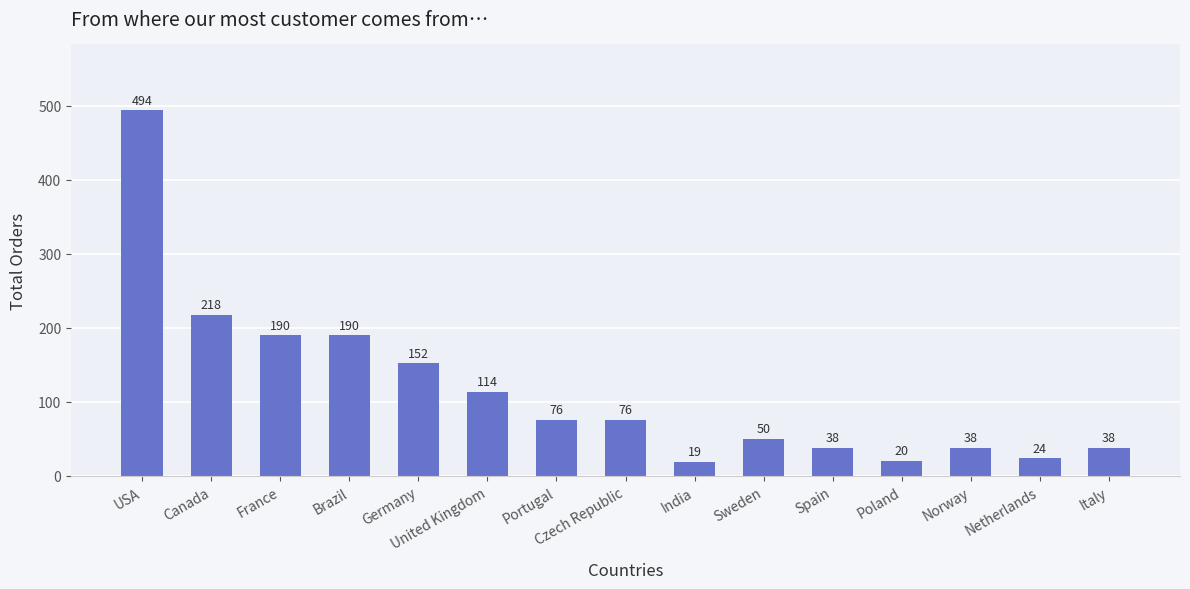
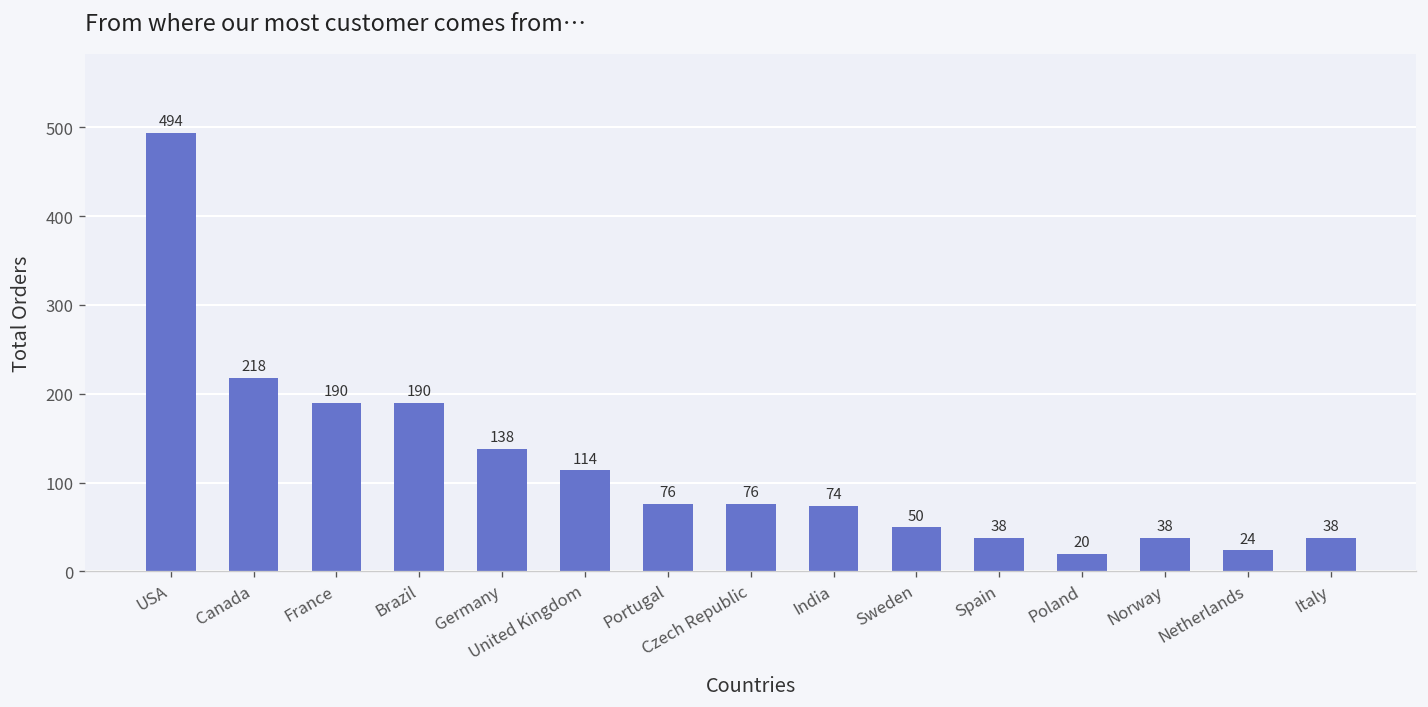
Germany: 152 -> 138
India: 19 -> 74
